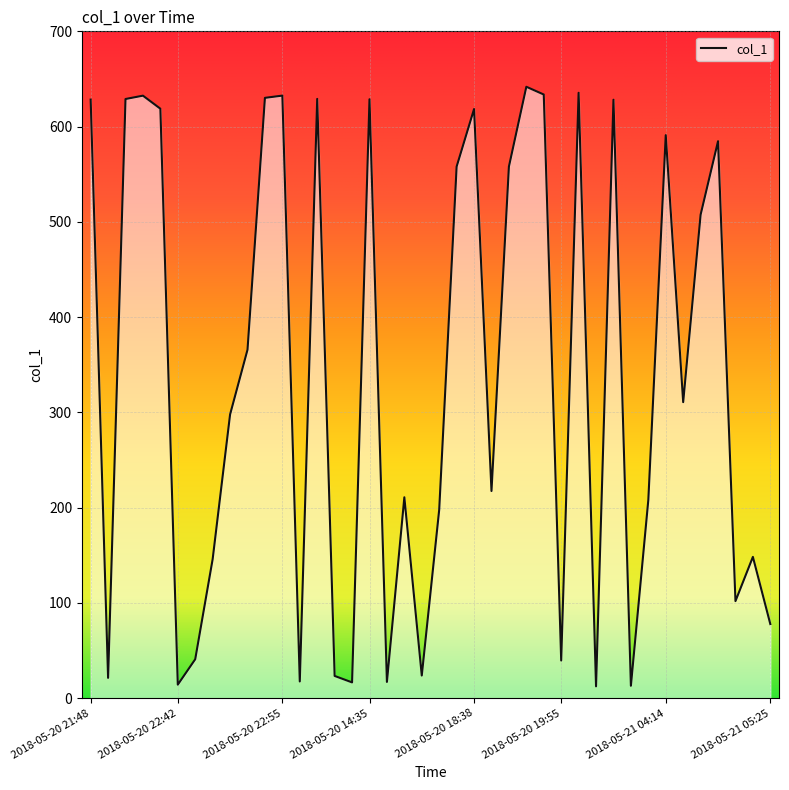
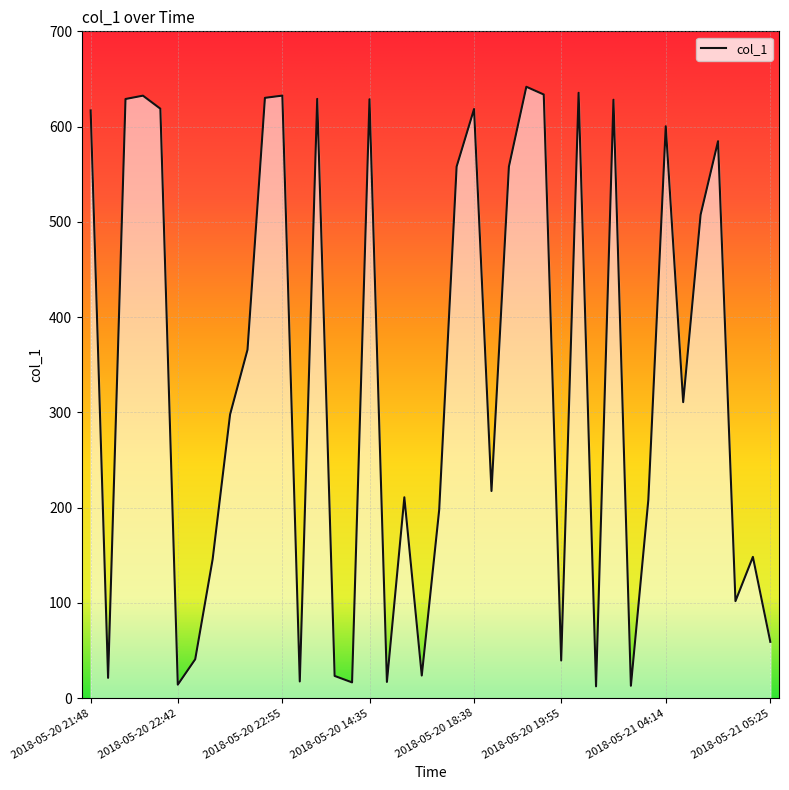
2018-05-20 21:48: 630 -> 620
2018-05-21 04:14: 590 -> 600
2018-05-21 05:25: 80 -> 60
